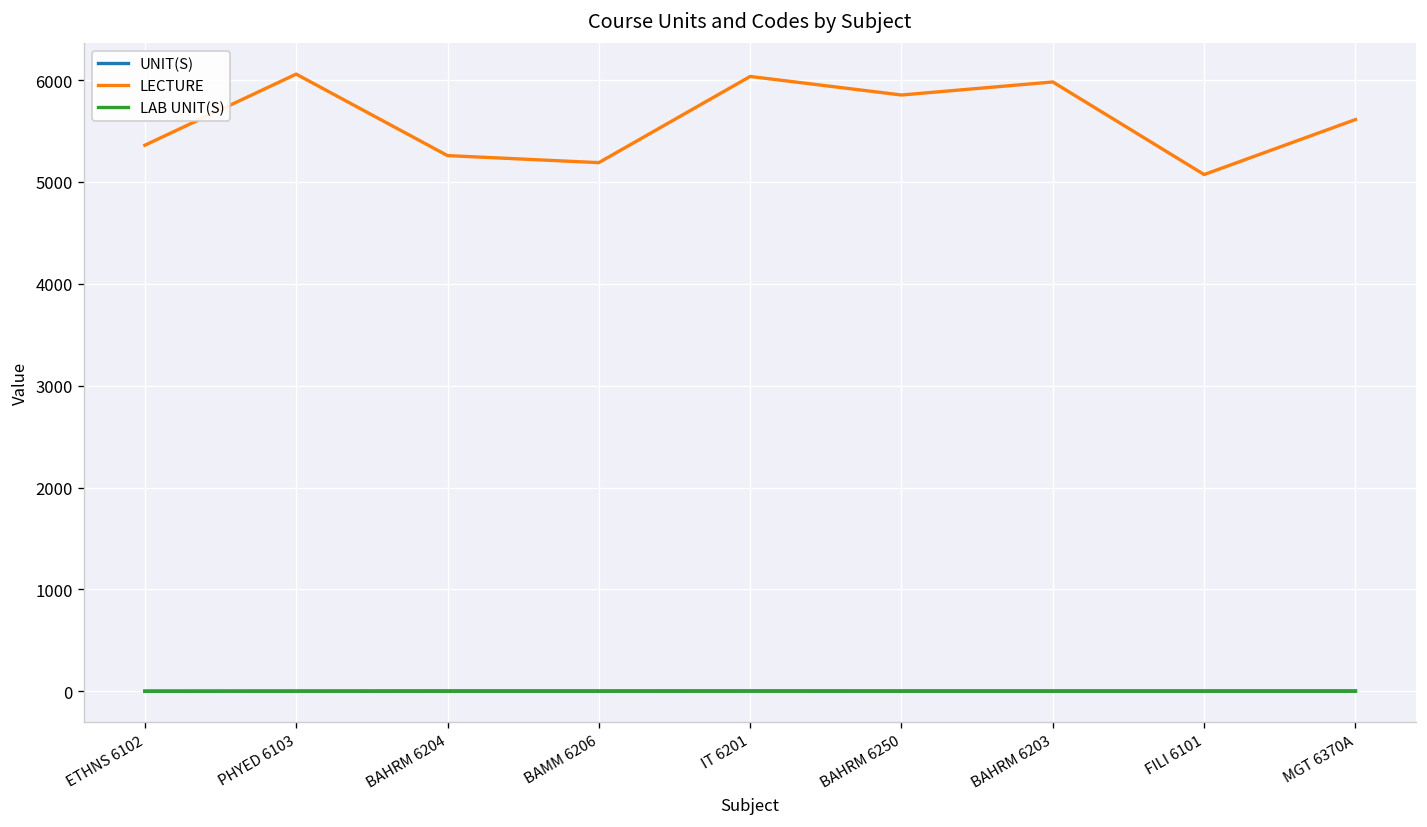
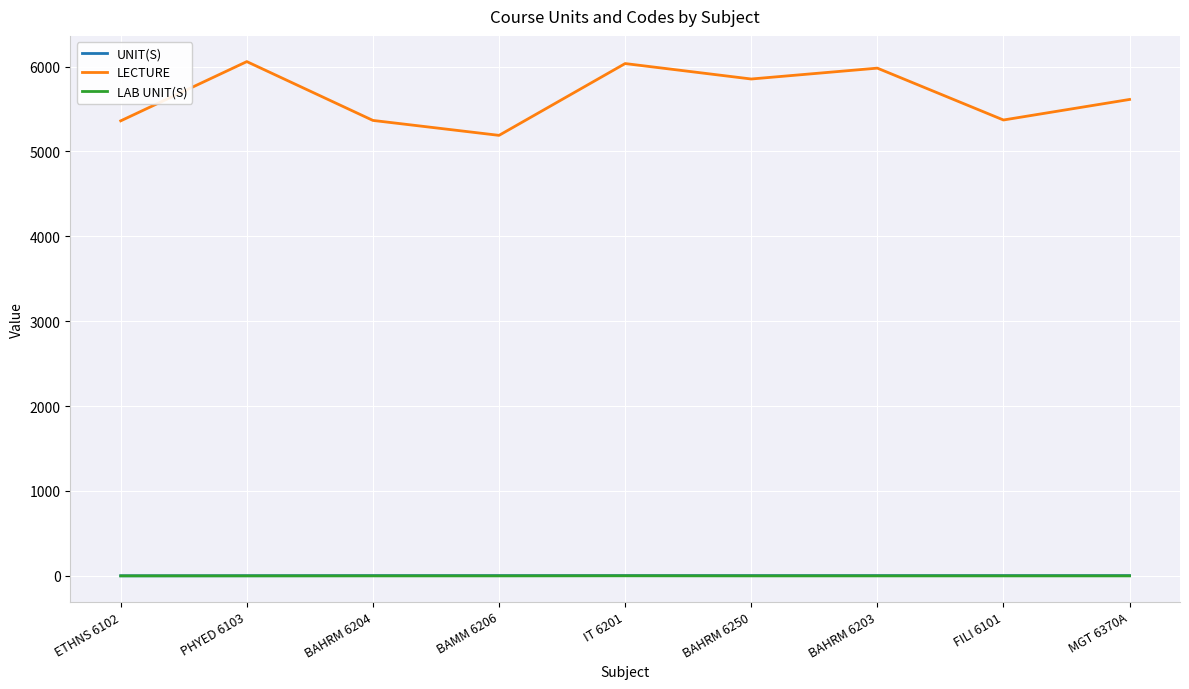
LECTURE, BAHRM 6204: 5300 -> 5400
LECTURE, FILI 6101: 5100 -> 5400
